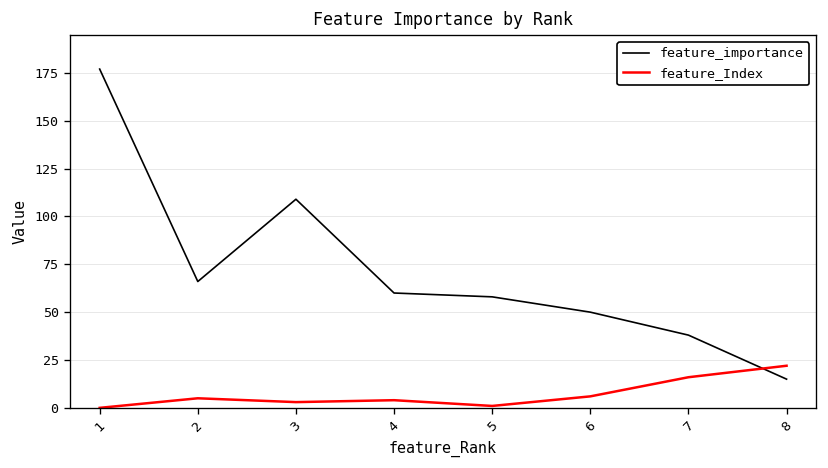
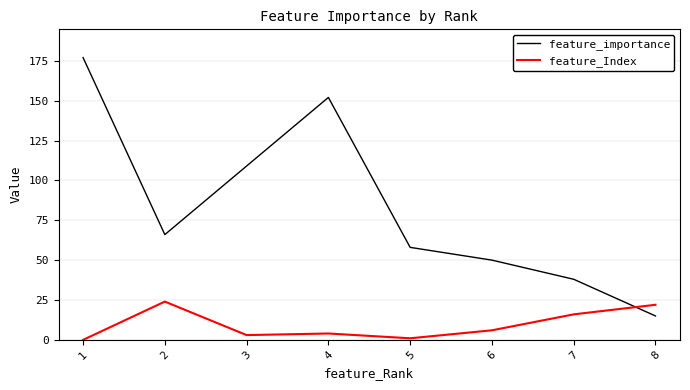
feature_Index, 2: 5 -> 24
feature_importance, 4: 60 -> 152
